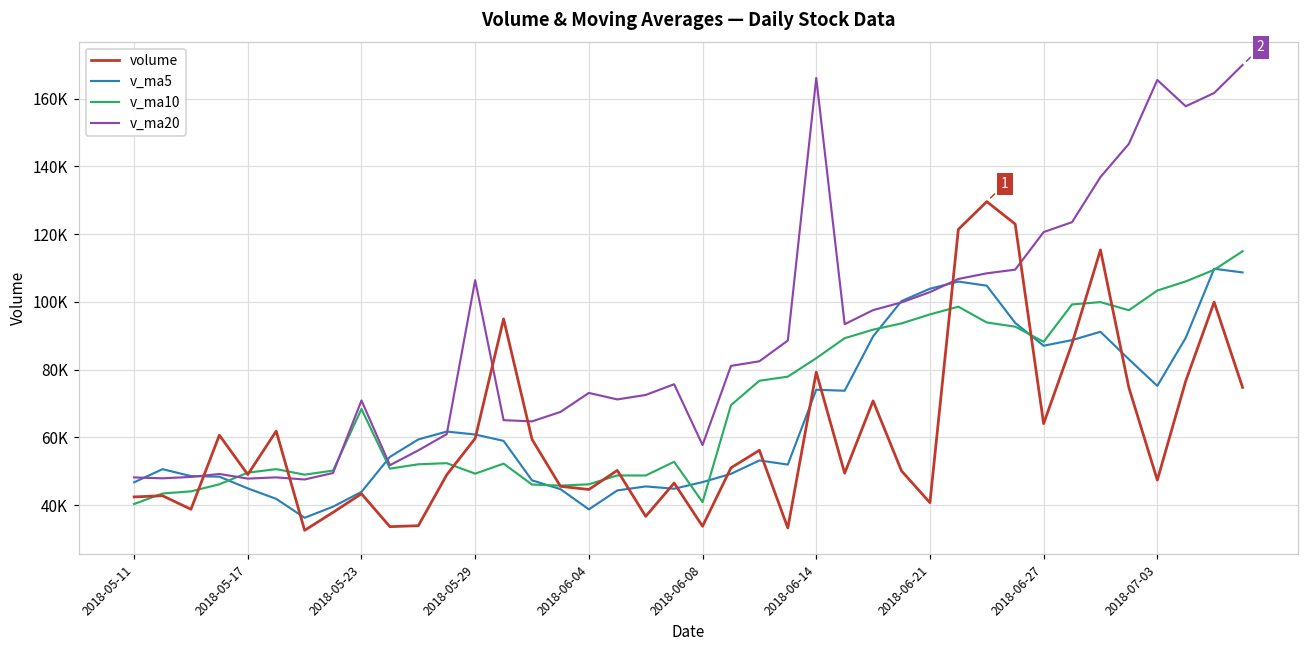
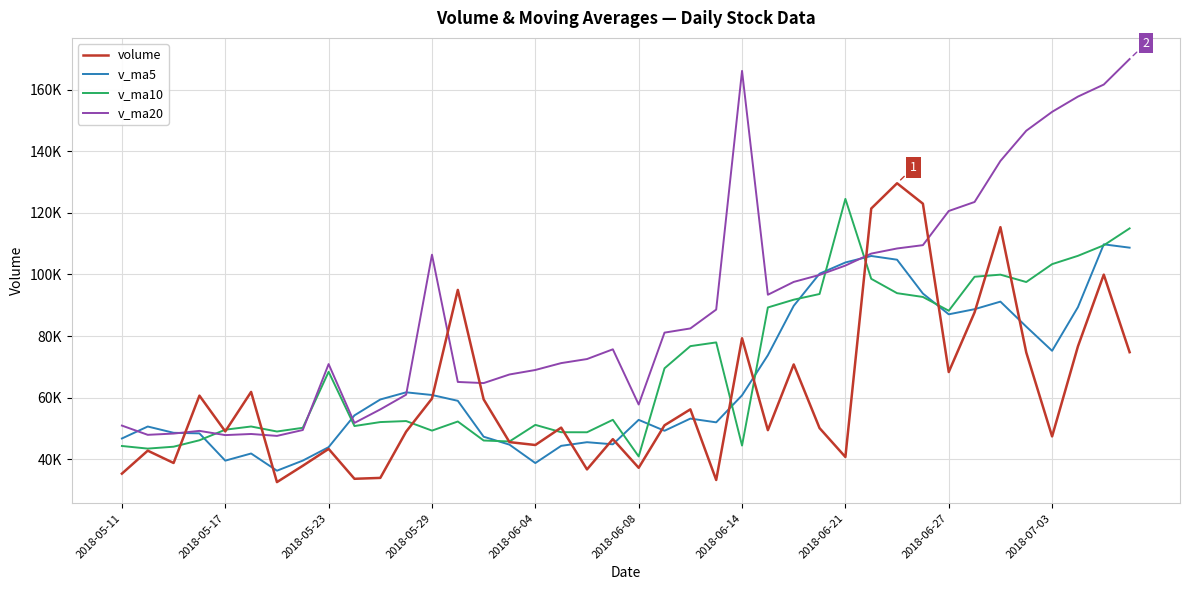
volume, 2018-05-11: 42000 -> 35000
v_ma10, 2018-05-11: 40000 -> 44000
v_ma20, 2018-05-11: 48000 -> 51000
v_ma5, 2018-05-17: 45000 -> 40000
v_ma10, 2018-06-04: 46000 -> 51000
v_ma20, 2018-06-04: 73000 -> 69000
volume, 2018-06-08: 34000 -> 37000
v_ma5, 2018-06-08: 47000 -> 53000
v_ma5, 2018-06-14: 74000 -> 61000
v_ma10, 2018-06-14: 83000 -> 44000
v_ma10, 2018-06-21: 96000 -> 125000
volume, 2018-06-27: 64000 -> 68000
v_ma20, 2018-07-03: 166000 -> 153000
